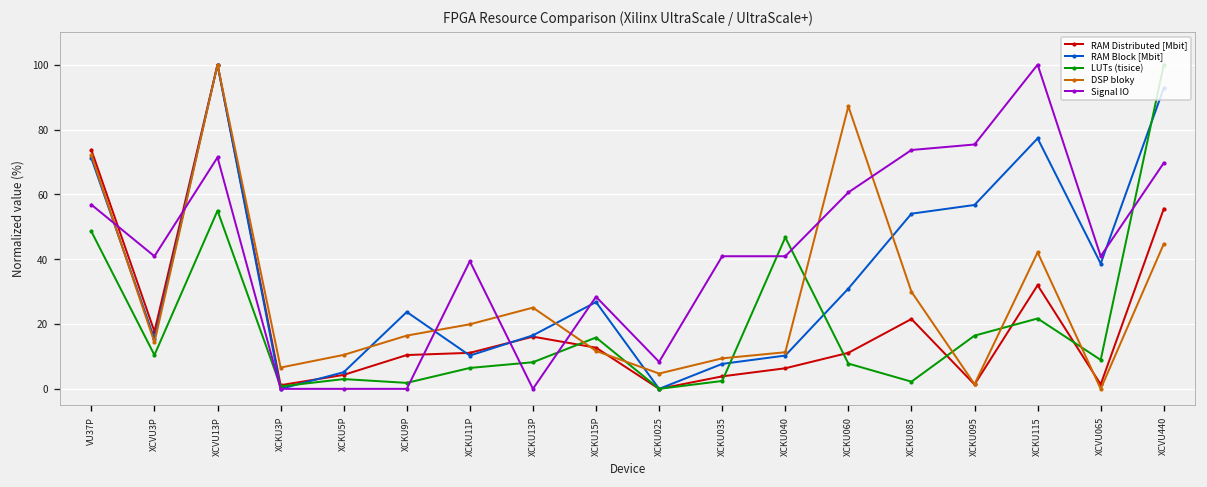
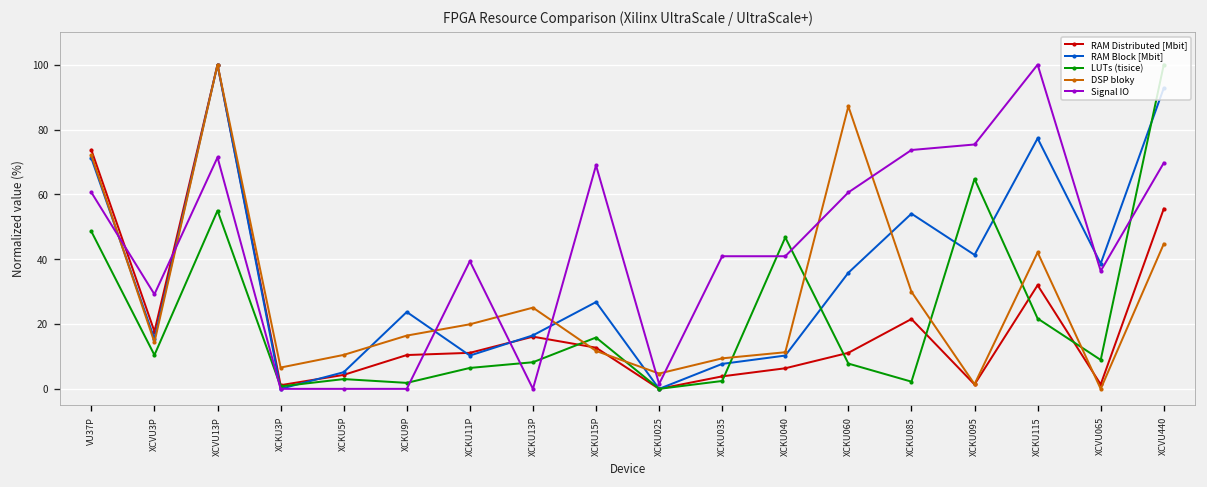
Signal IO, VU37P: 57 -> 61
Signal IO, XCVU3P: 41 -> 29
Signal IO, XCKU15P: 28 -> 69
Signal IO, XCKU025: 8 -> 2
RAM Block [Mbit], XCKU060: 31 -> 36
RAM Block [Mbit], XCKU095: 57 -> 41
LUTs (tisice), XCKU095: 16 -> 65
Signal IO, XCVU065: 41 -> 36
